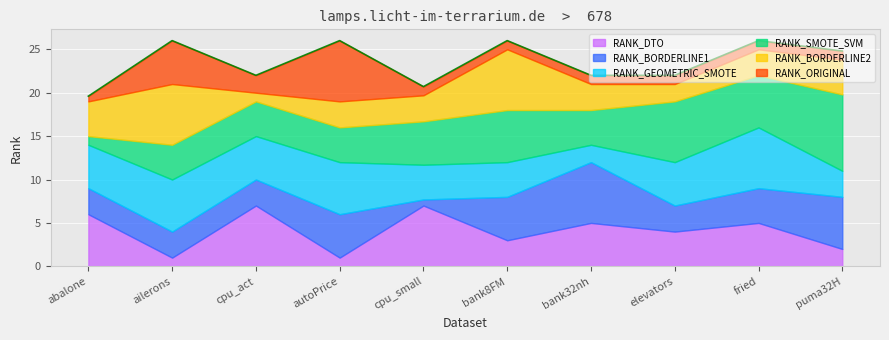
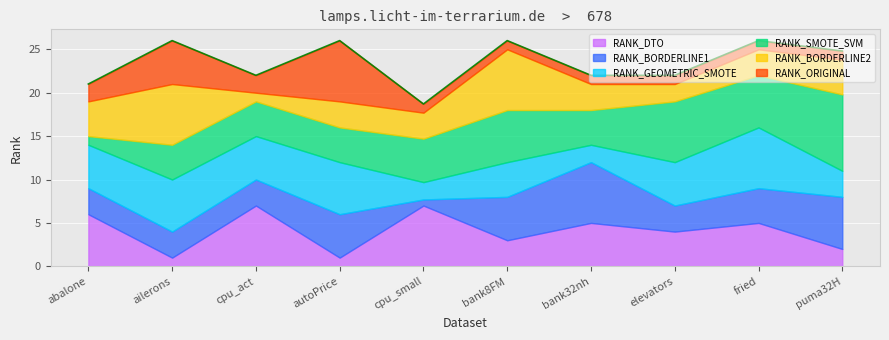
RANK_ORIGINAL, abalone: 1 -> 2
RANK_GEOMETRIC_SMOTE, cpu_small: 4 -> 2
